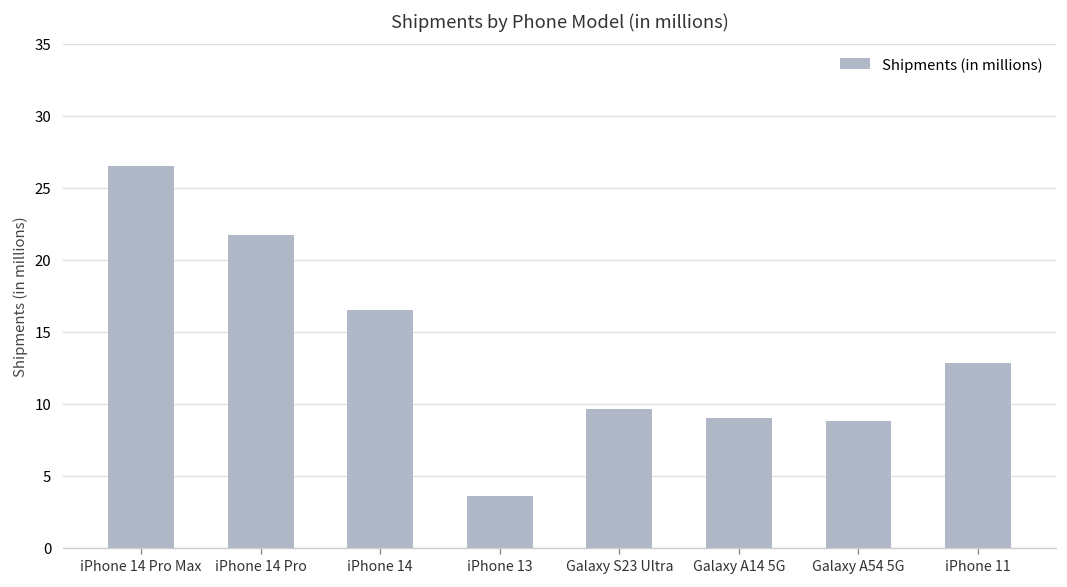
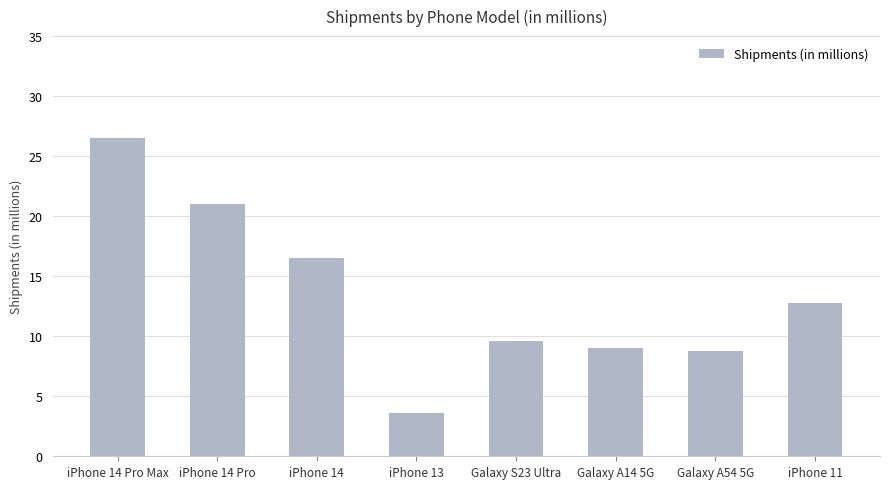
iPhone 14 Pro: 21.7 -> 21.0
